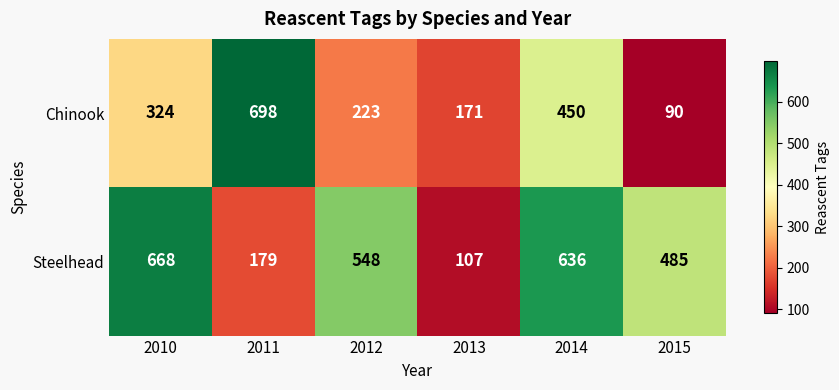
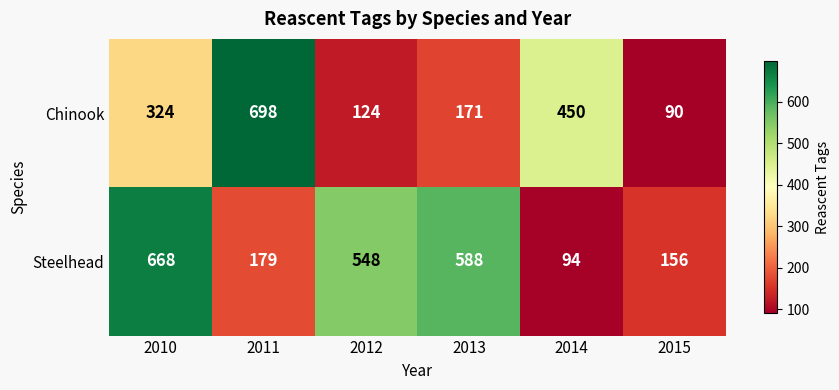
Chinook, 2012: 223 -> 124
Steelhead, 2013: 107 -> 588
Steelhead, 2014: 636 -> 94
Steelhead, 2015: 485 -> 156
